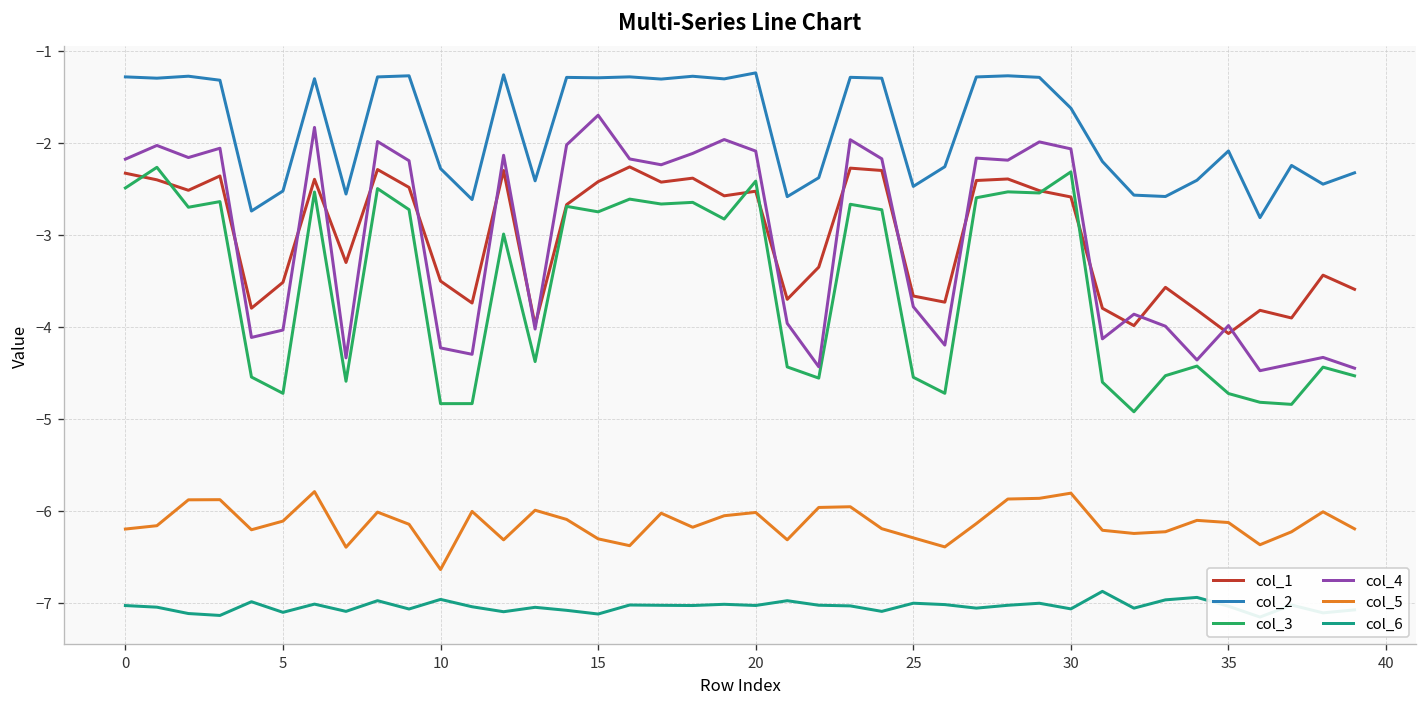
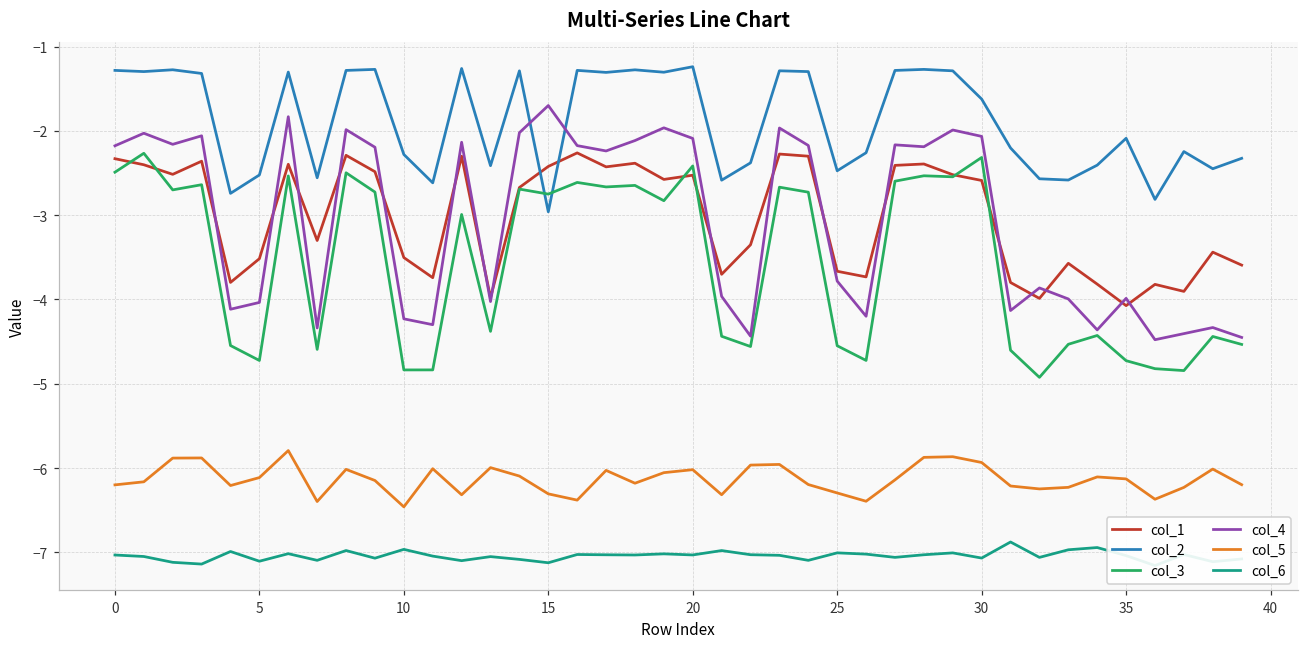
col_5, 10: -6.6 -> -6.5
col_2, 15: -1.3 -> -3.0
col_5, 30: -5.8 -> -5.9
